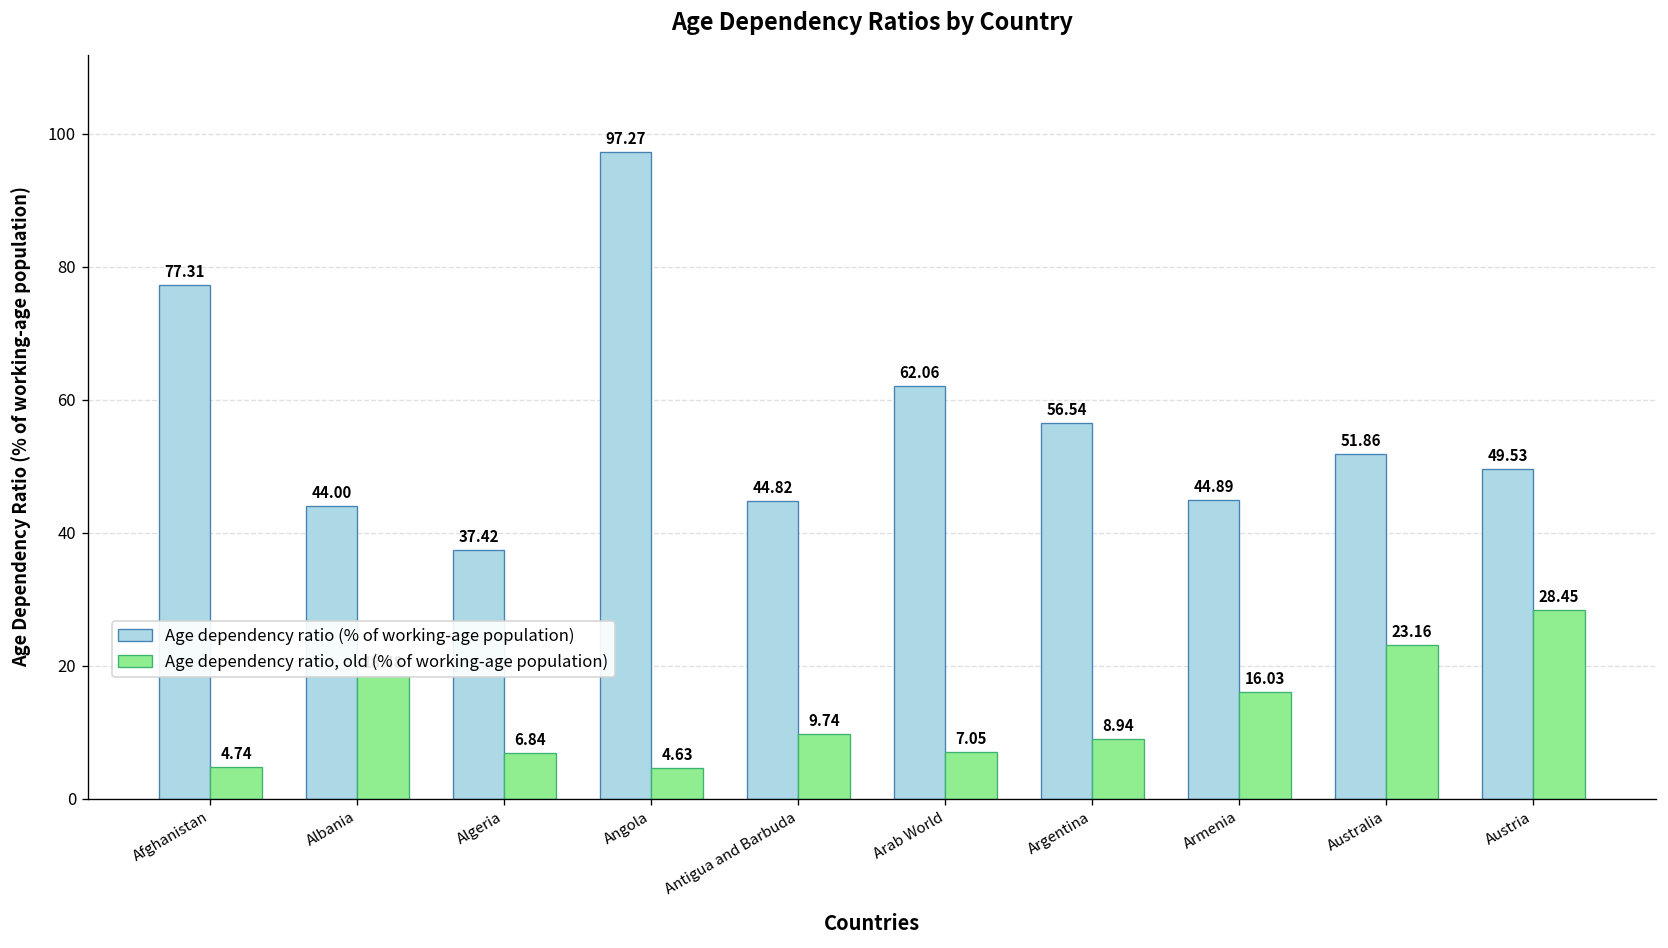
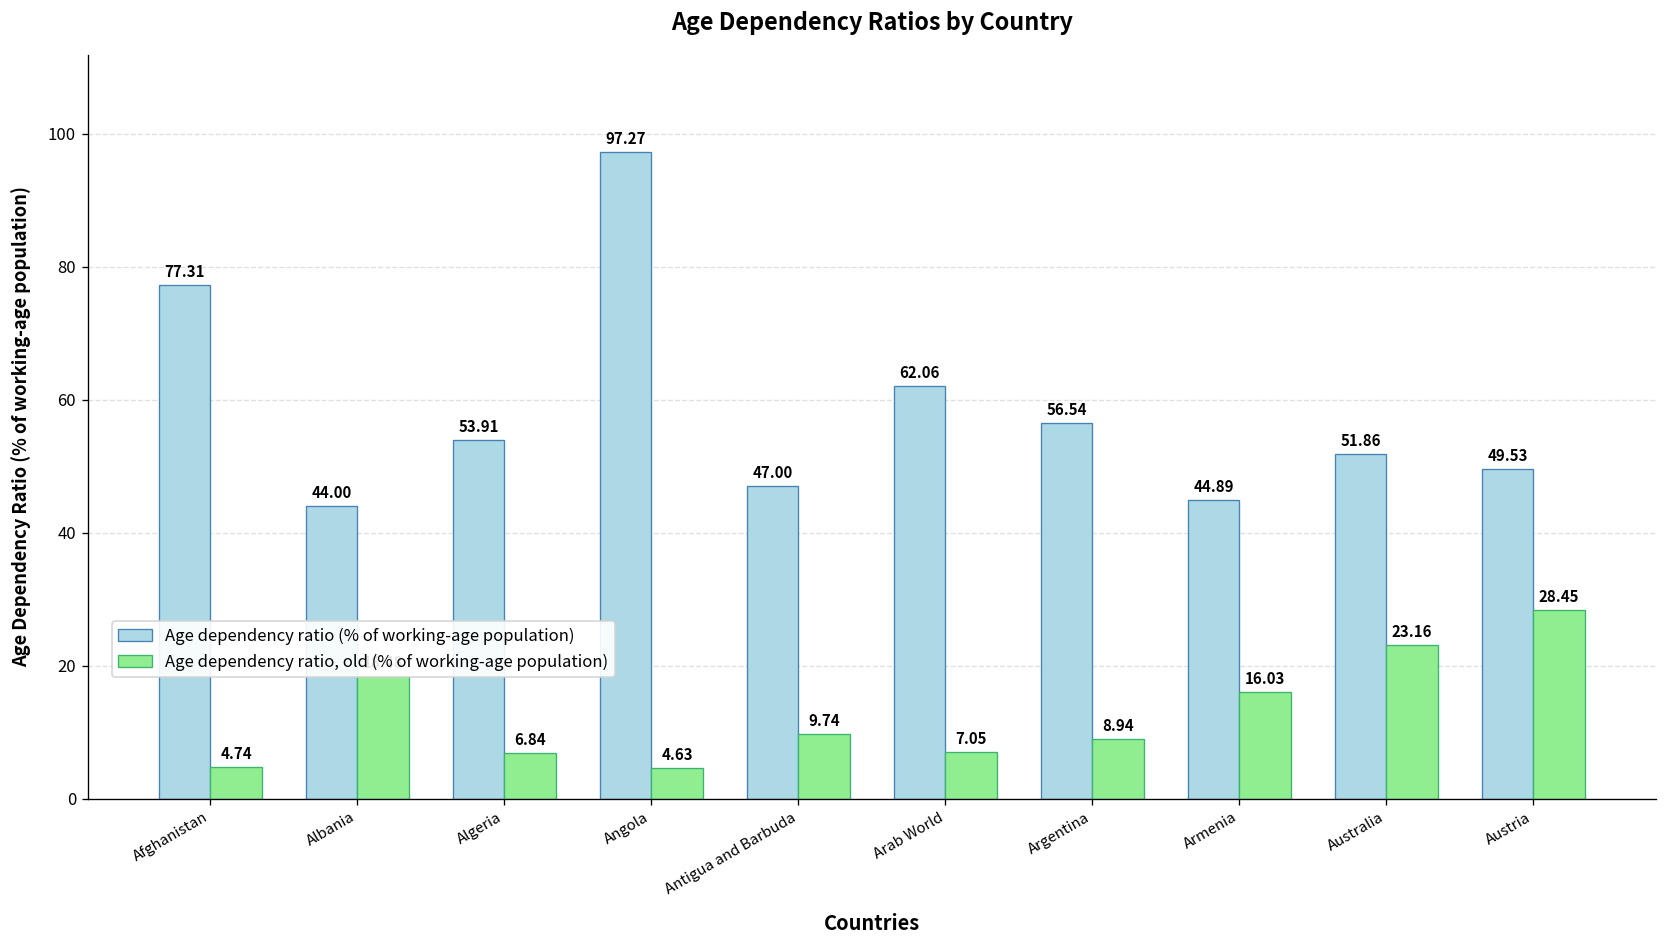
Age dependency ratio (% of working-age population), Algeria: 37.42 -> 53.91
Age dependency ratio (% of working-age population), Antigua and Barbuda: 44.82 -> 47.00
